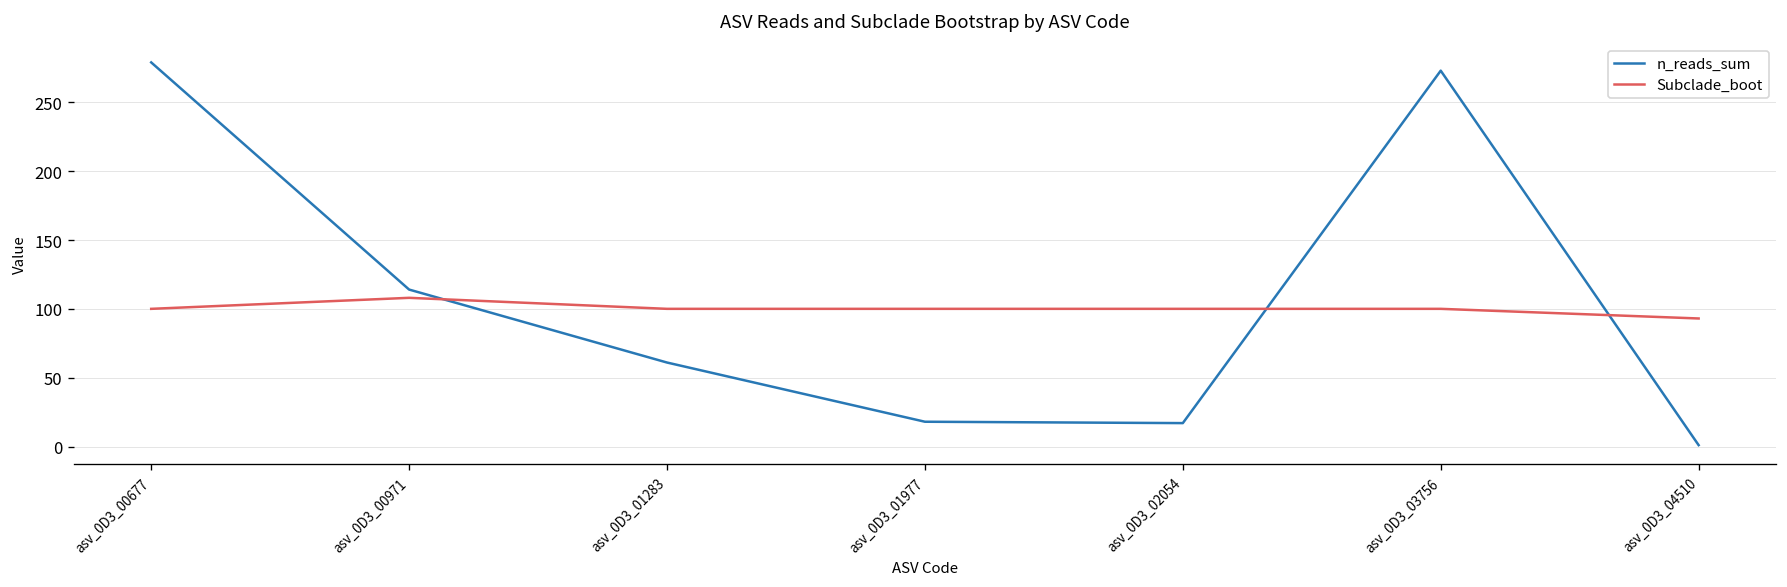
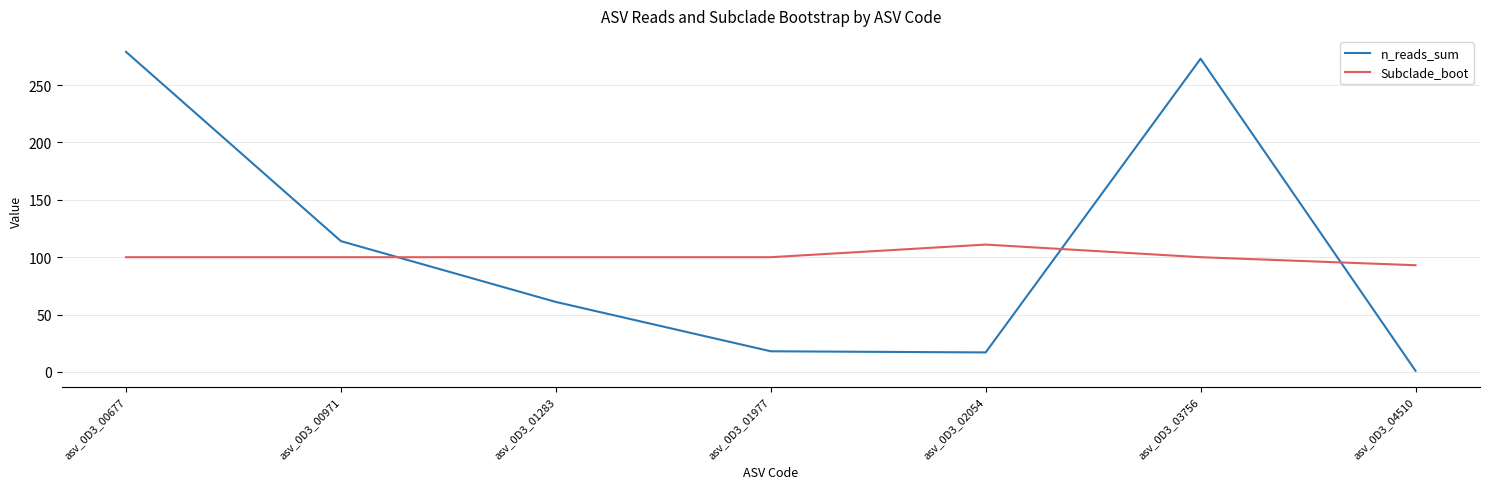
Subclade_boot, asv_0D3_00971: 108 -> 100
Subclade_boot, asv_0D3_02054: 100 -> 111
